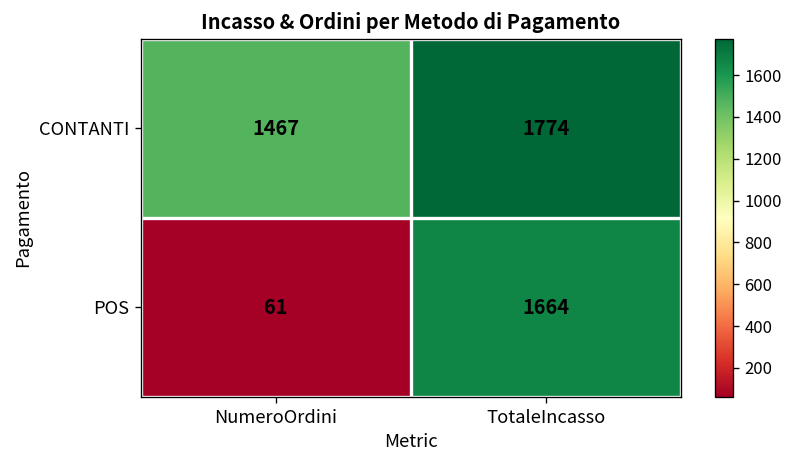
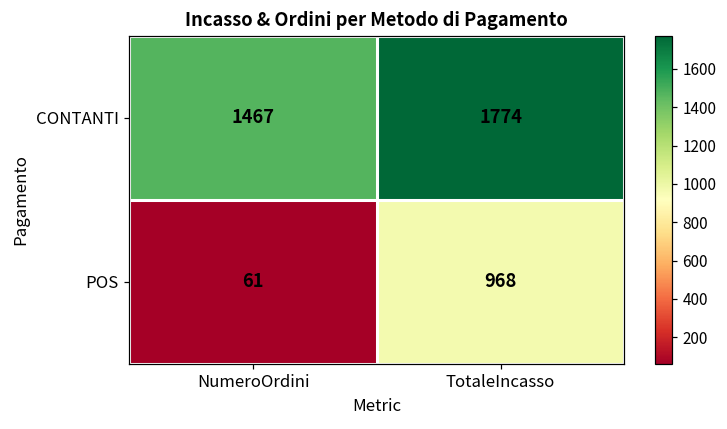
POS, TotaleIncasso: 1664 -> 968
